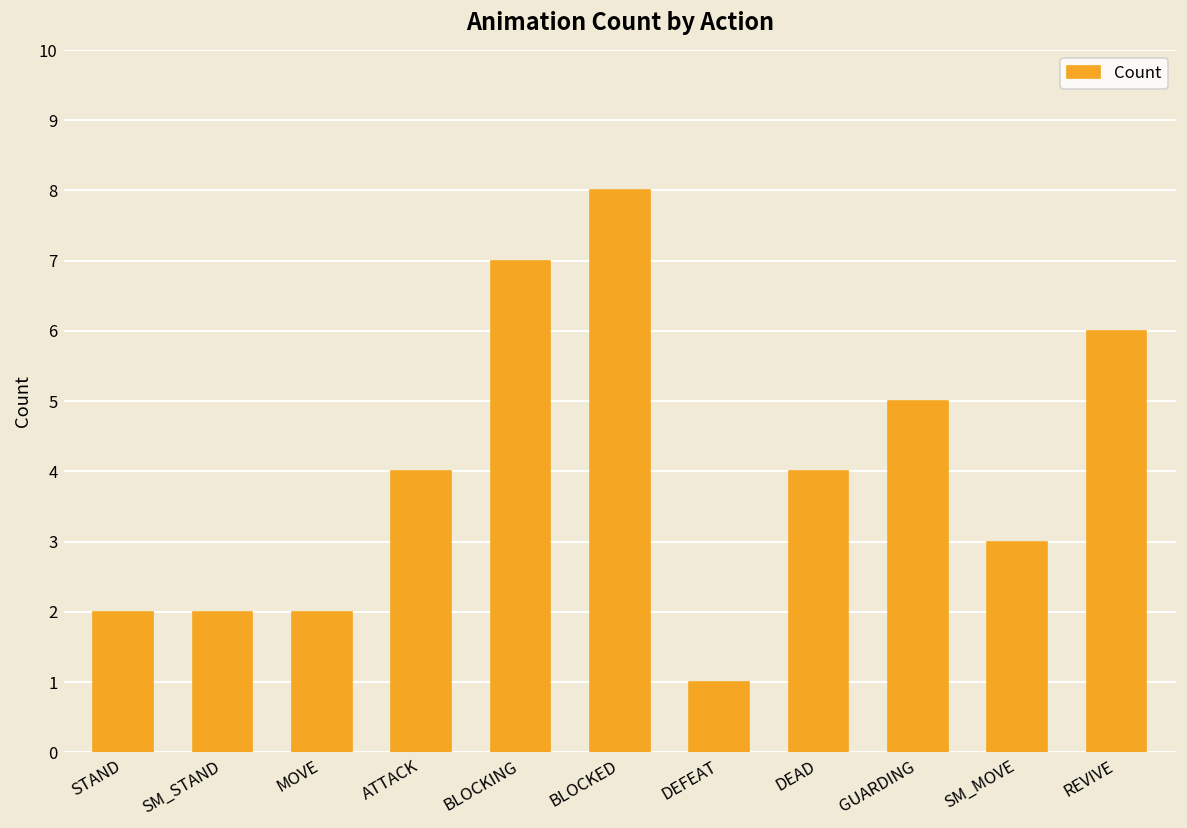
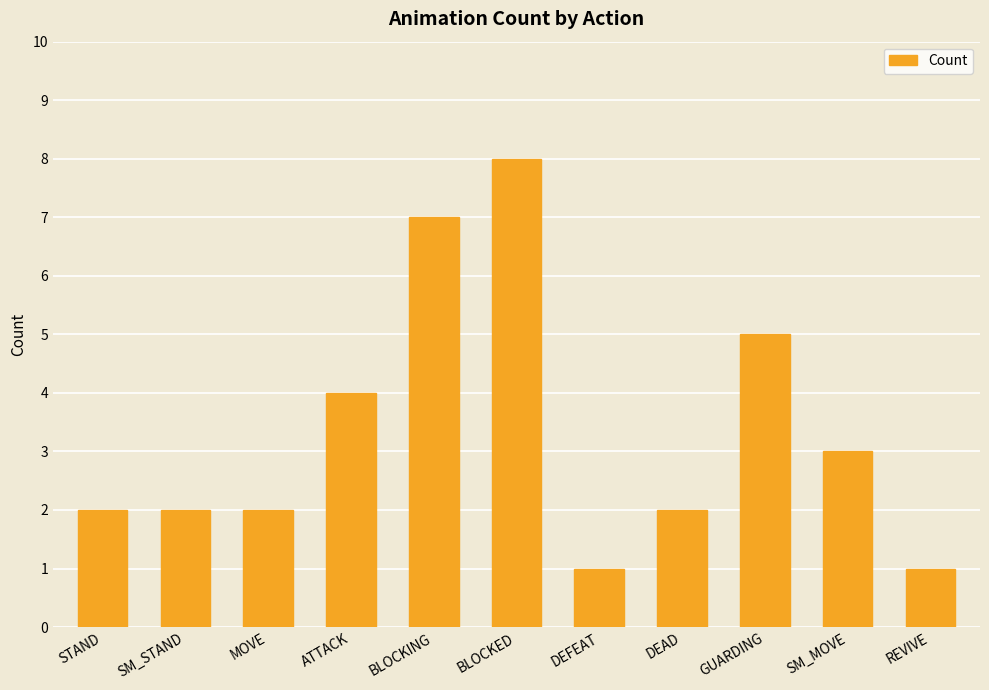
DEAD: 4 -> 2
REVIVE: 6 -> 1
